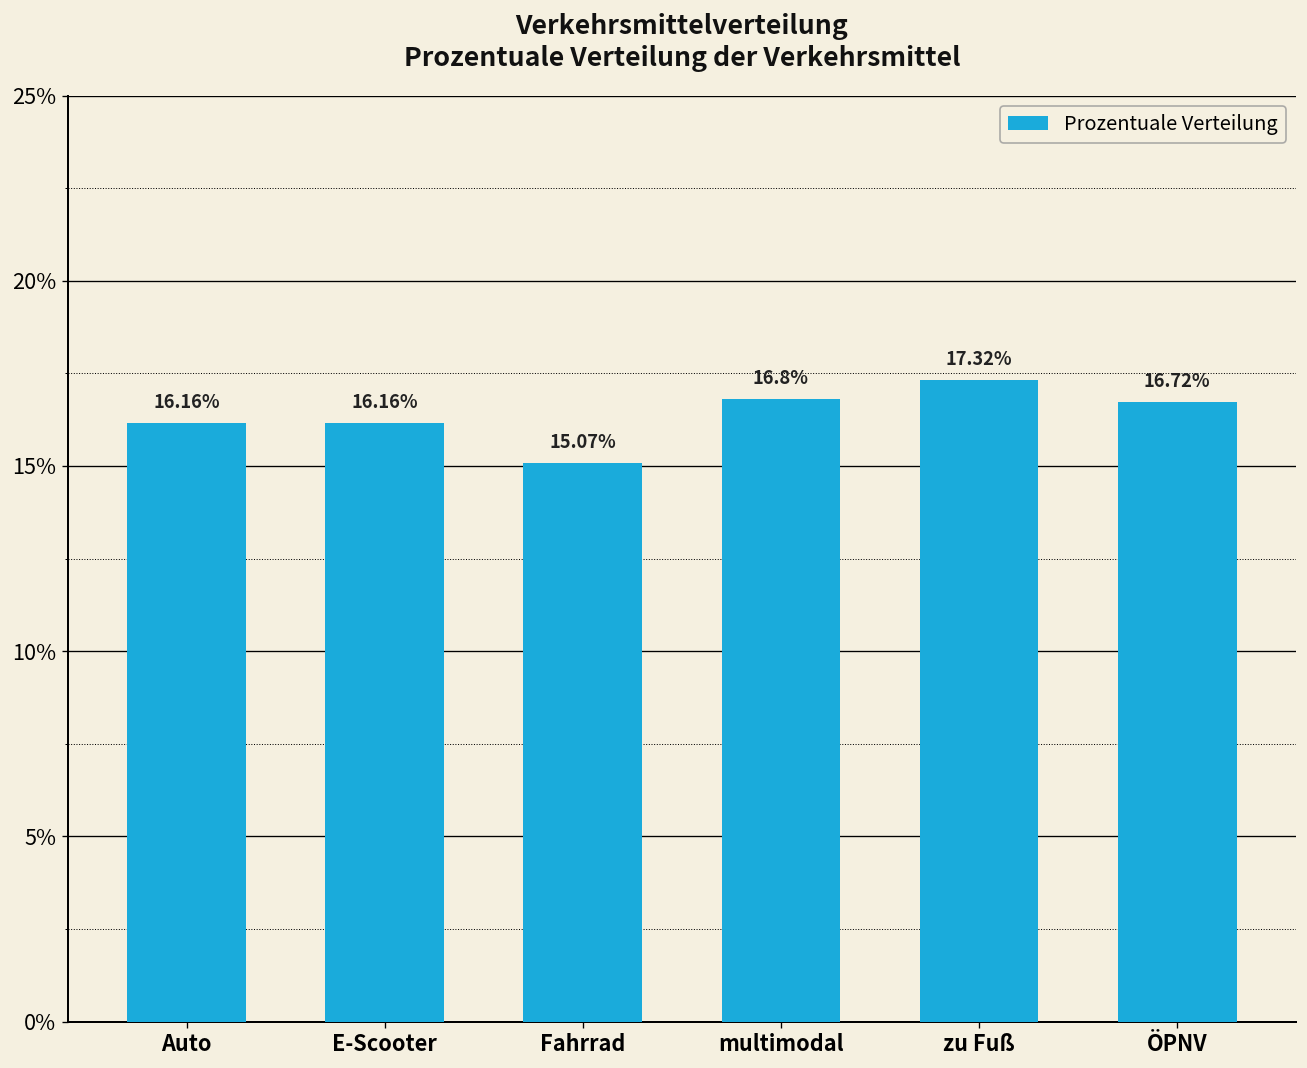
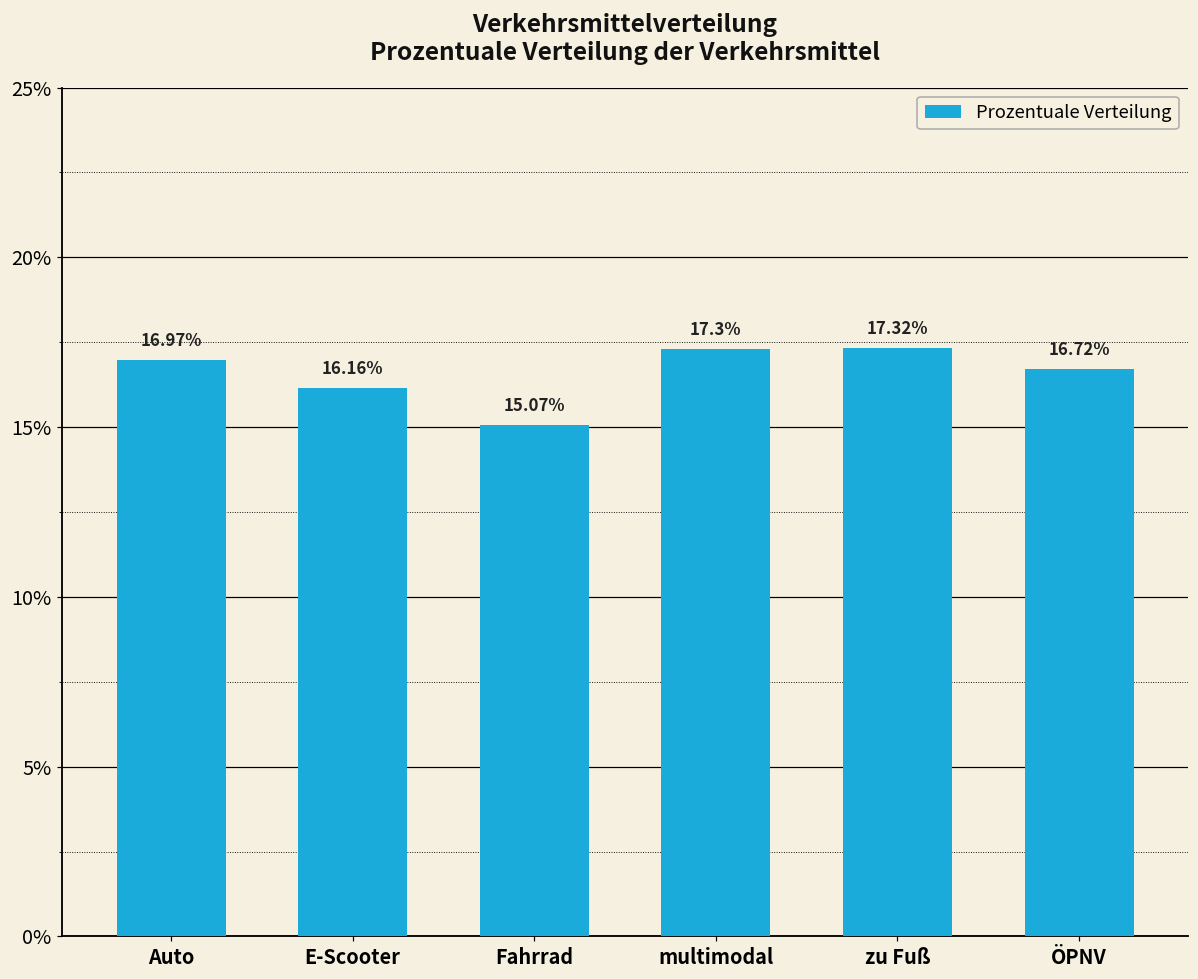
Auto: 16.16% -> 16.97%
multimodal: 16.8% -> 17.3%
